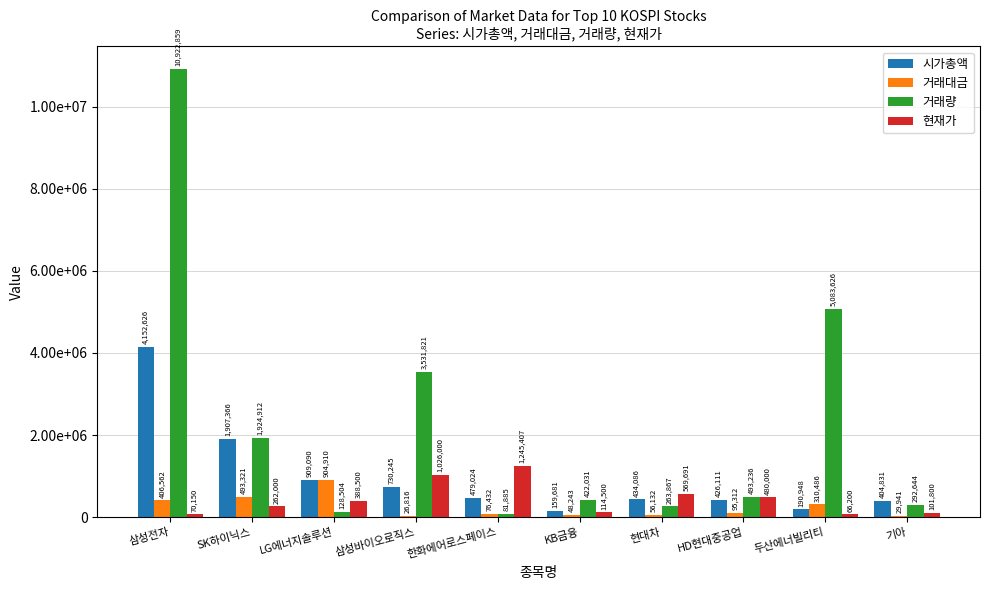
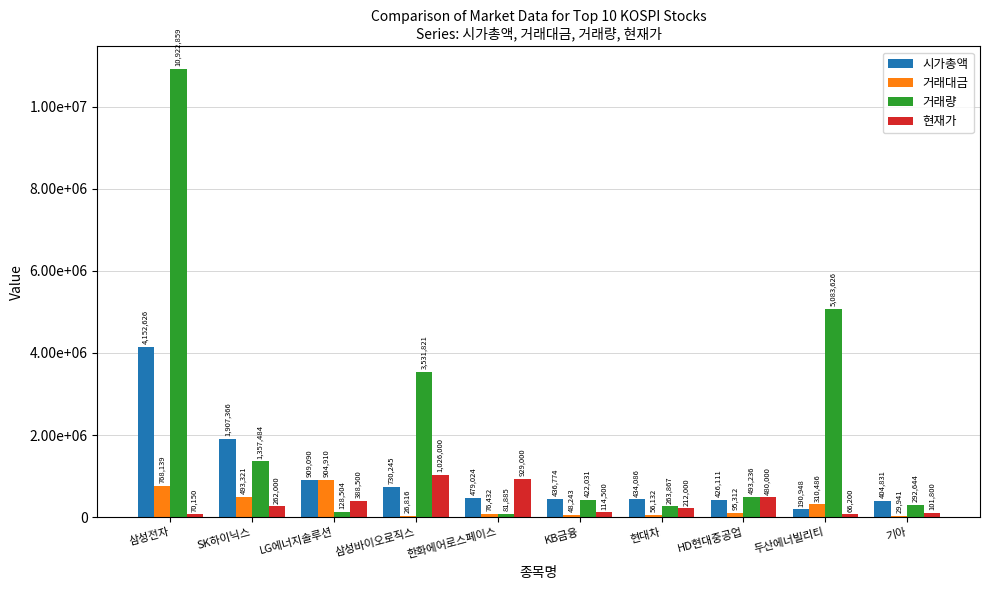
거래대금, 삼성전자: 406,562 -> 768,139
거래량, SK하이닉스: 1,924,912 -> 1,357,484
현재가, 한화에어로스페이스: 1,245,407 -> 929,000
시가총액, KB금융: 159,681 -> 436,774
현재가, 현대차: 569,691 -> 212,000
